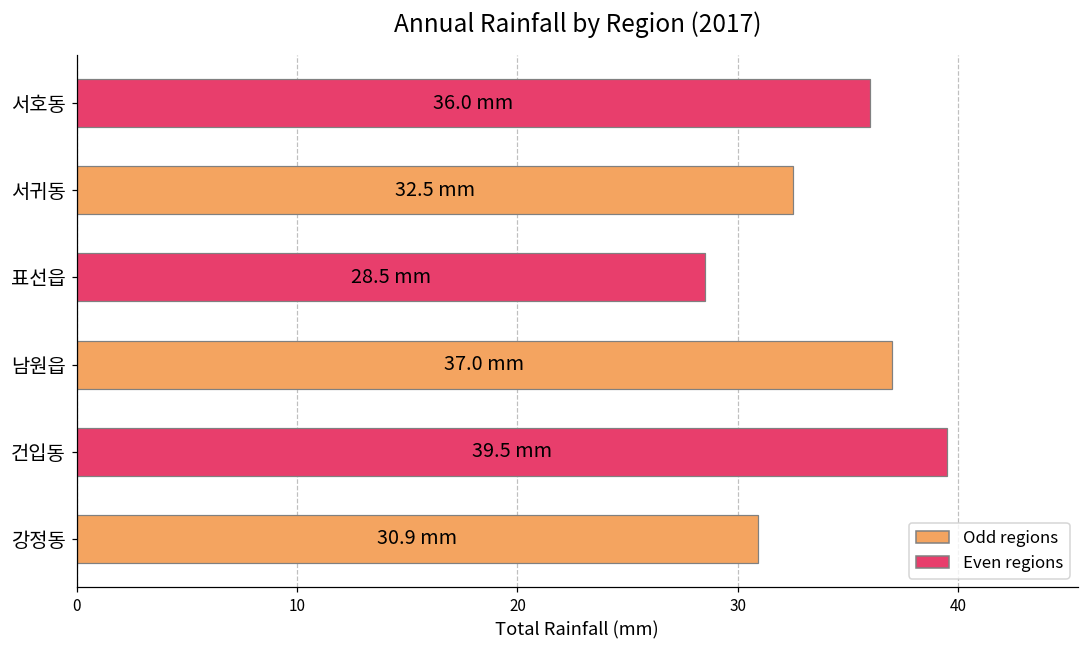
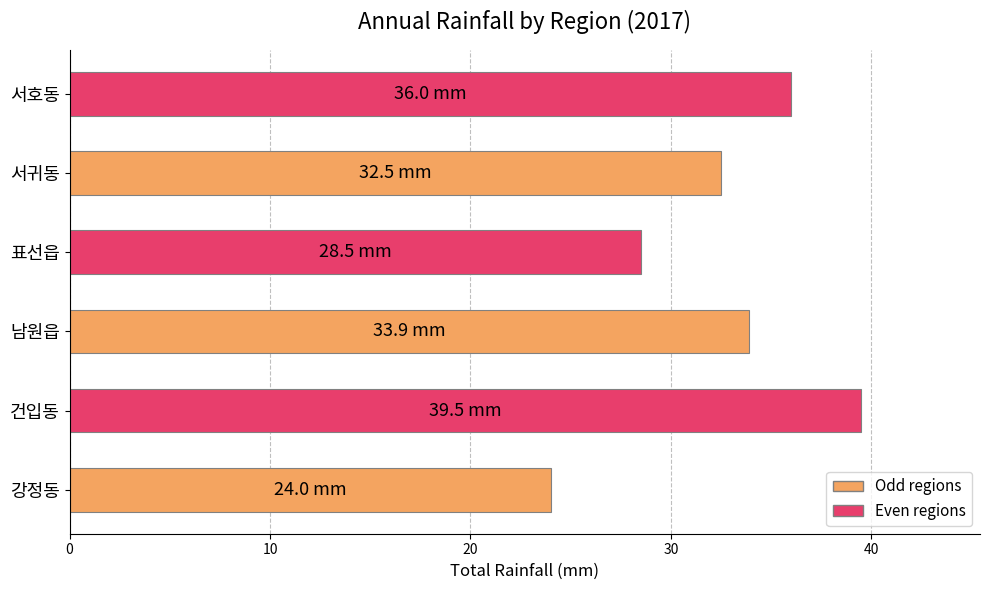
남원읍: 37.0 -> 33.9
강정동: 30.9 -> 24.0
